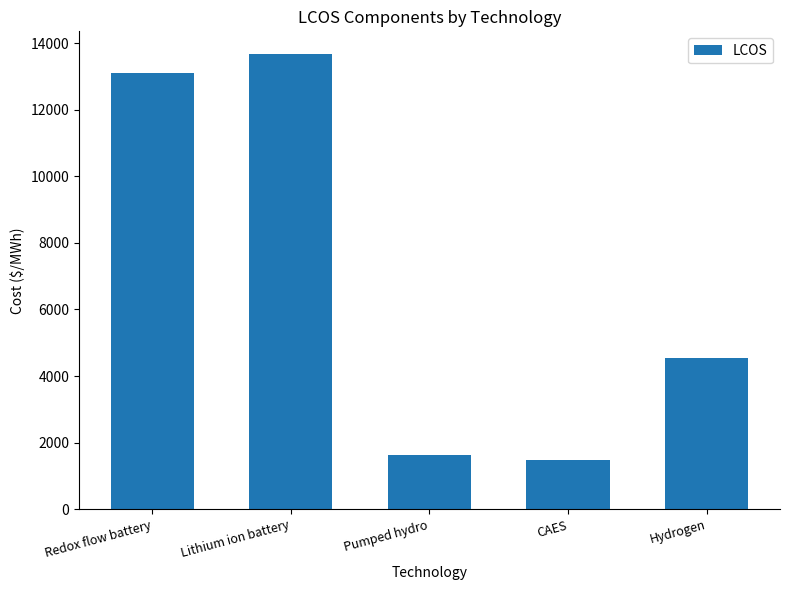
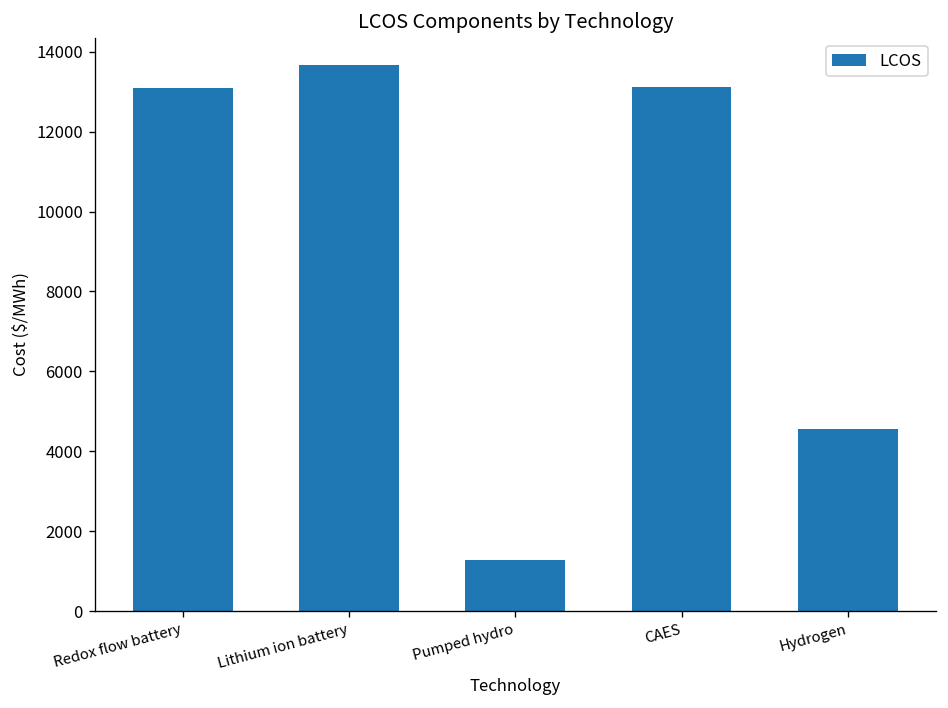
Pumped hydro: 1600 -> 1300
CAES: 1500 -> 13100
